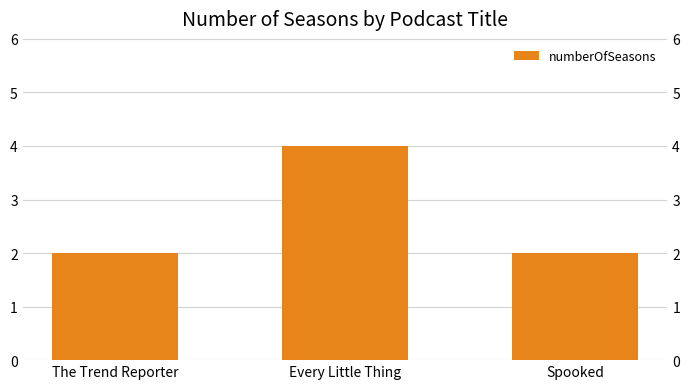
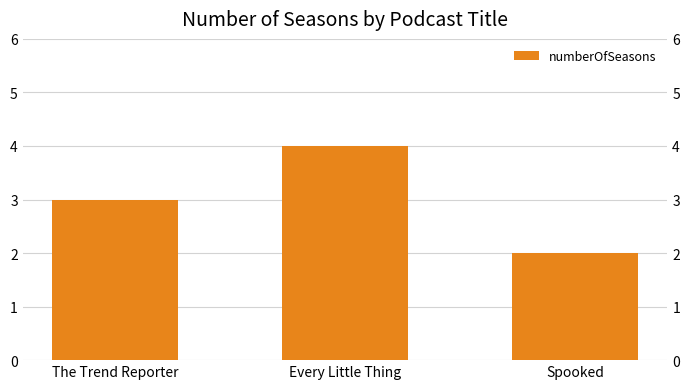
The Trend Reporter: 2 -> 3
